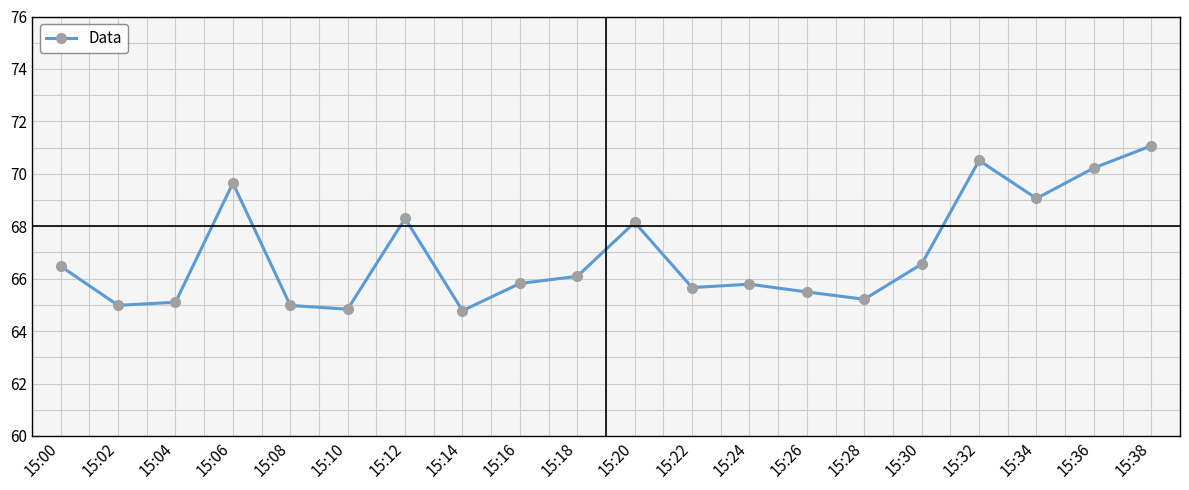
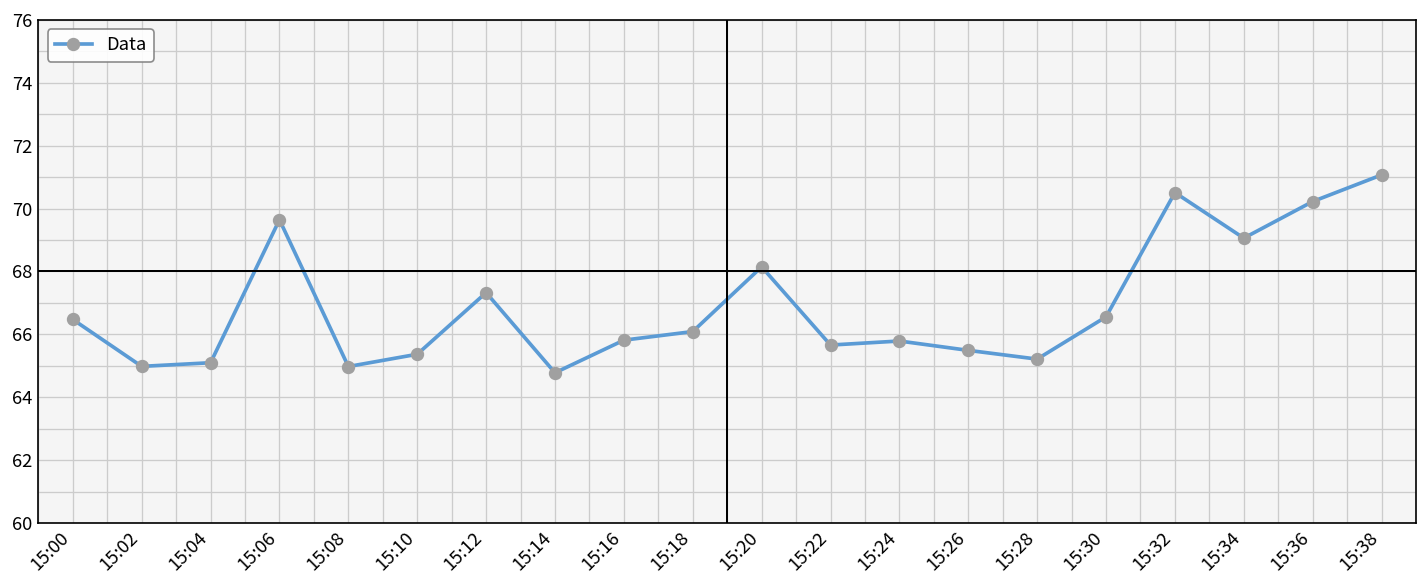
15:10: 64.8 -> 65.4
15:12: 68.3 -> 67.3
